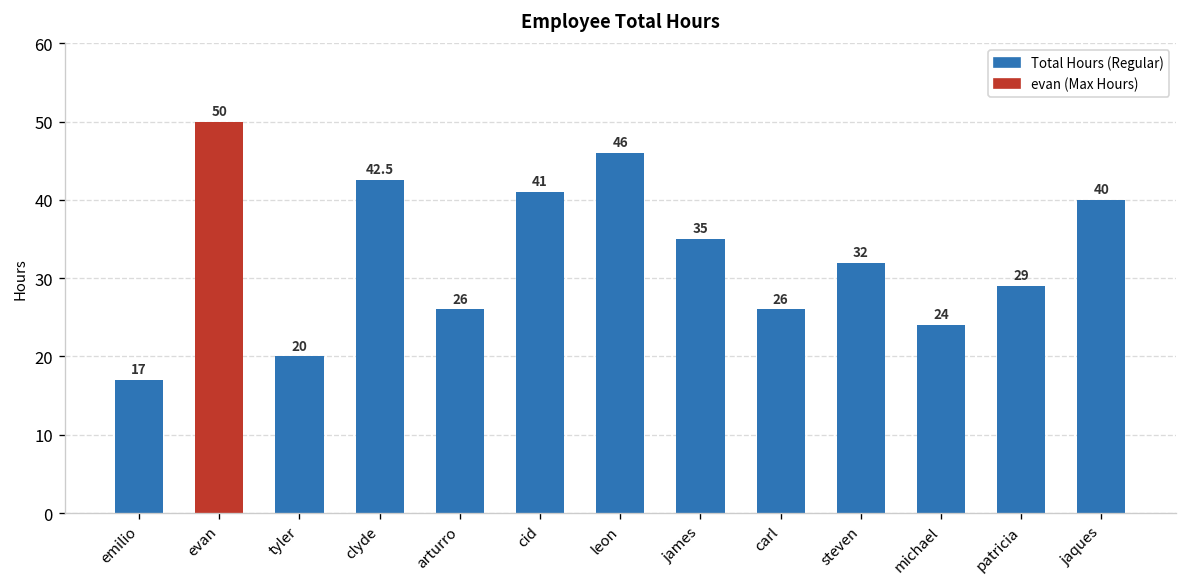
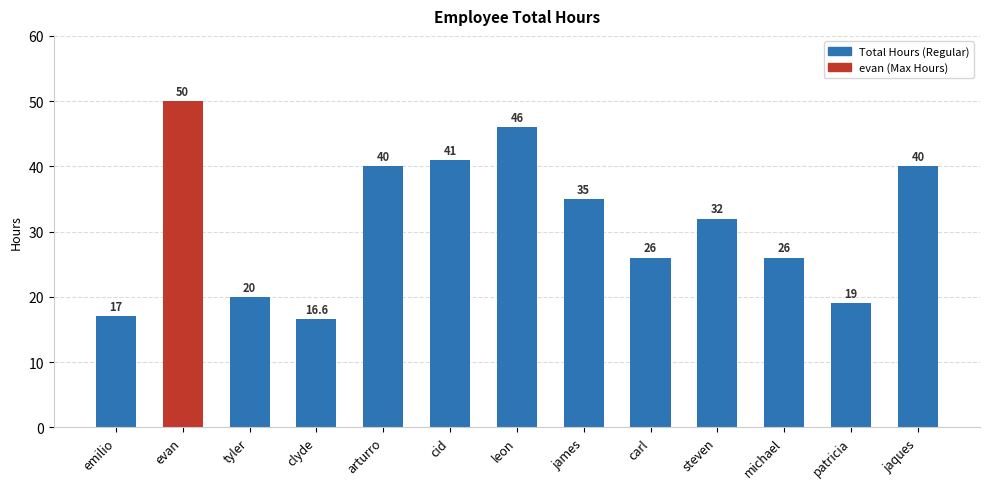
clyde: 42.5 -> 16.6
arturro: 26 -> 40
michael: 24 -> 26
patricia: 29 -> 19
